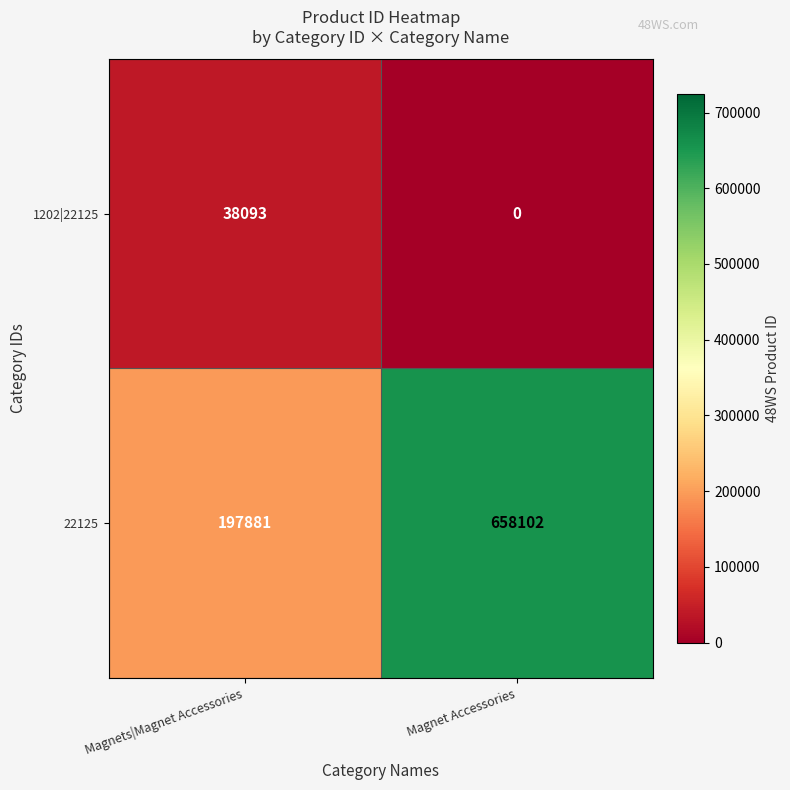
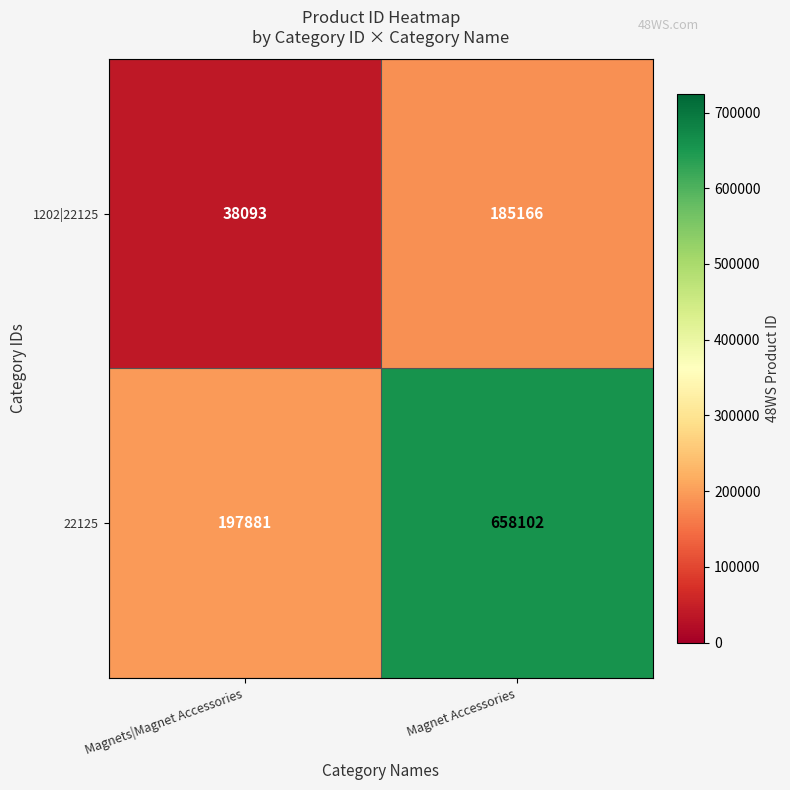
1202|22125, Magnet Accessories: 0 -> 185166
